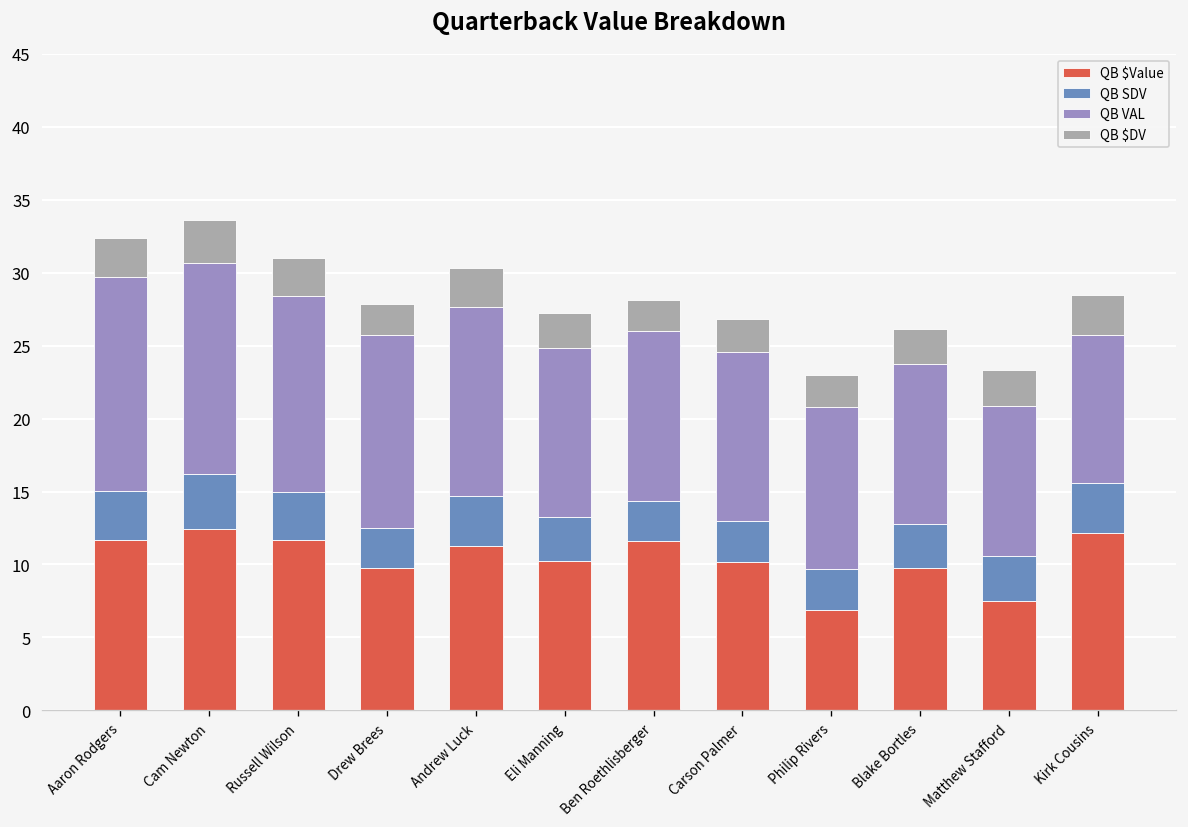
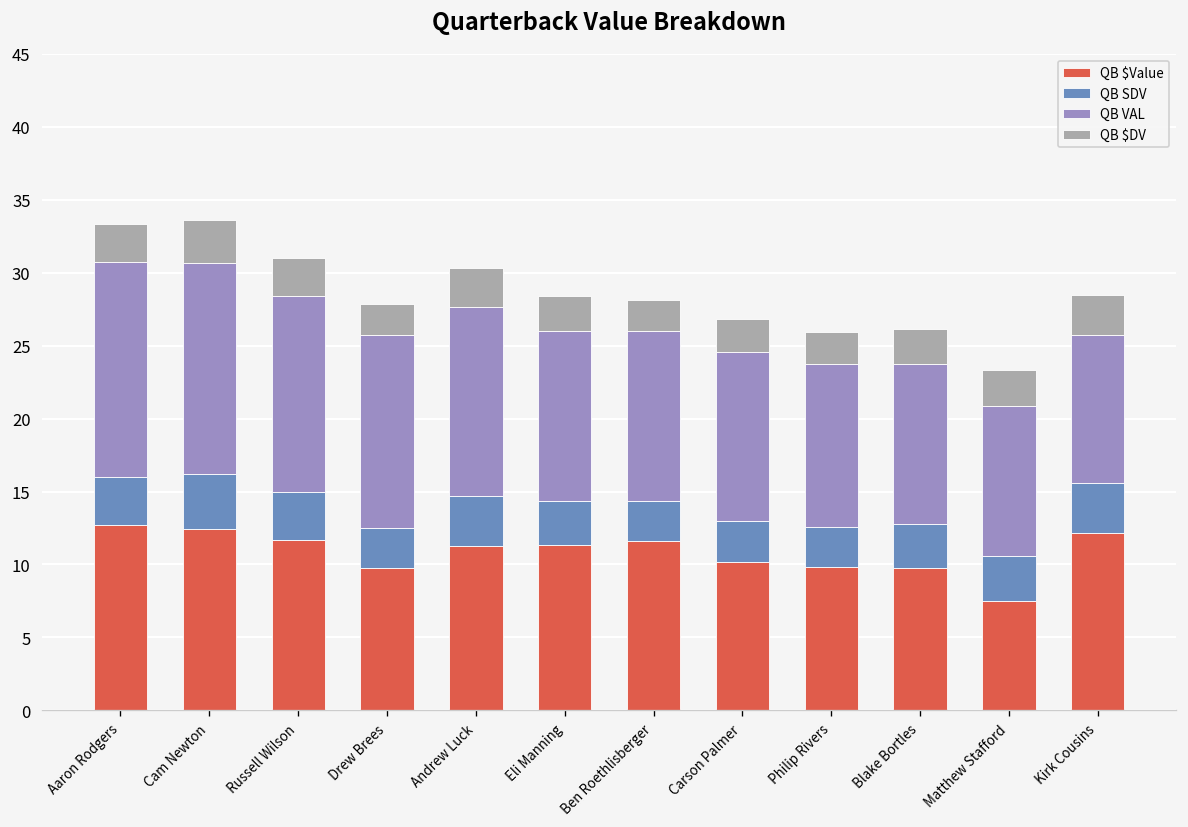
QB $Value, Aaron Rodgers: 11.7 -> 12.7
QB $Value, Eli Manning: 10.2 -> 11.3
QB $Value, Philip Rivers: 6.9 -> 9.8
